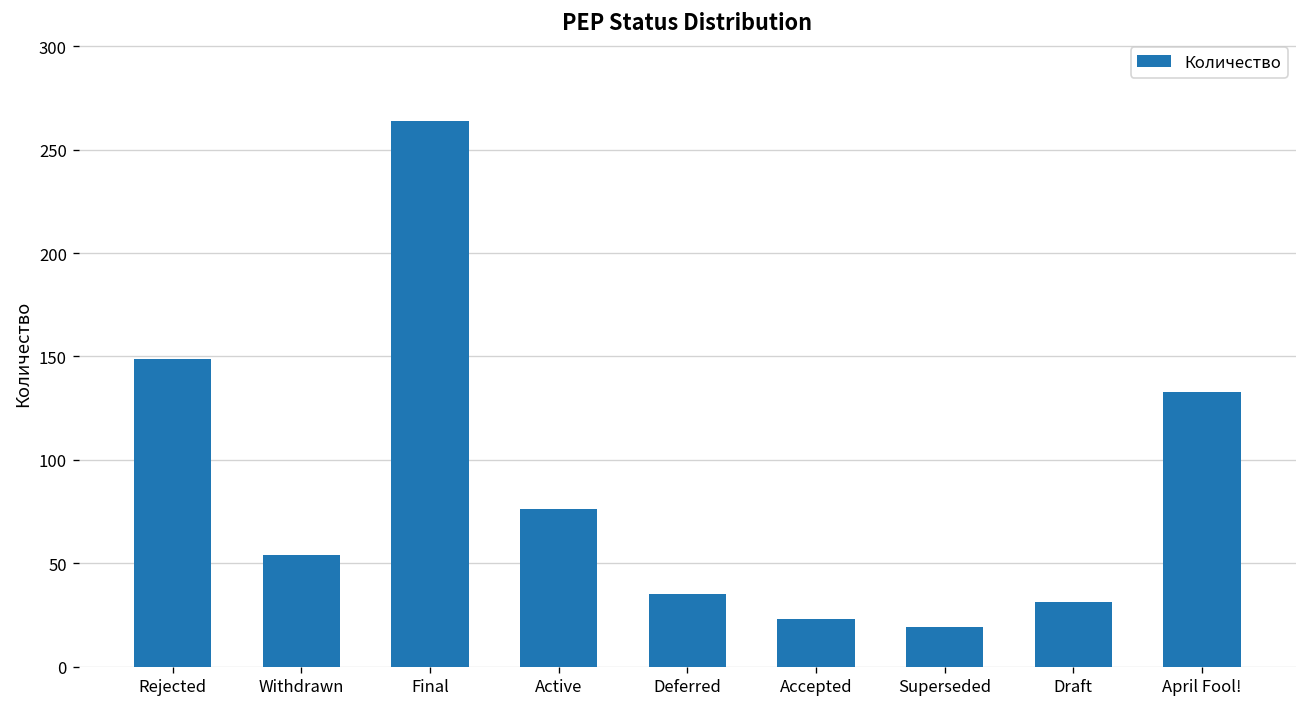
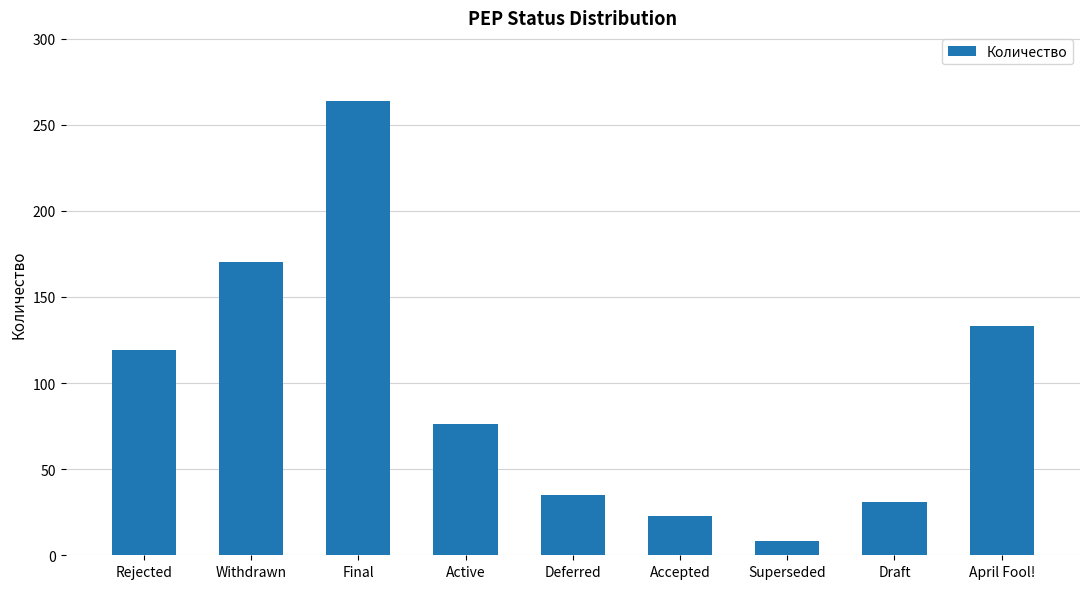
Rejected: 149 -> 119
Withdrawn: 54 -> 170
Superseded: 19 -> 8
